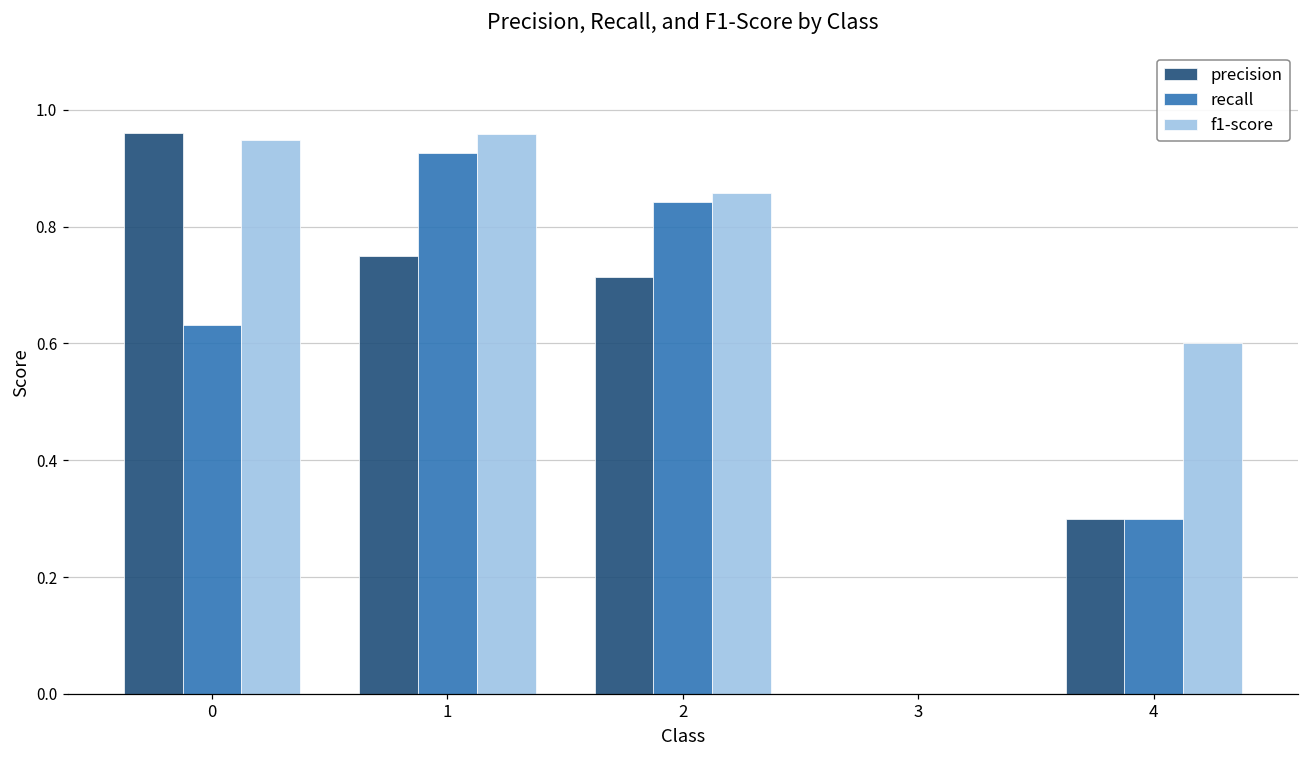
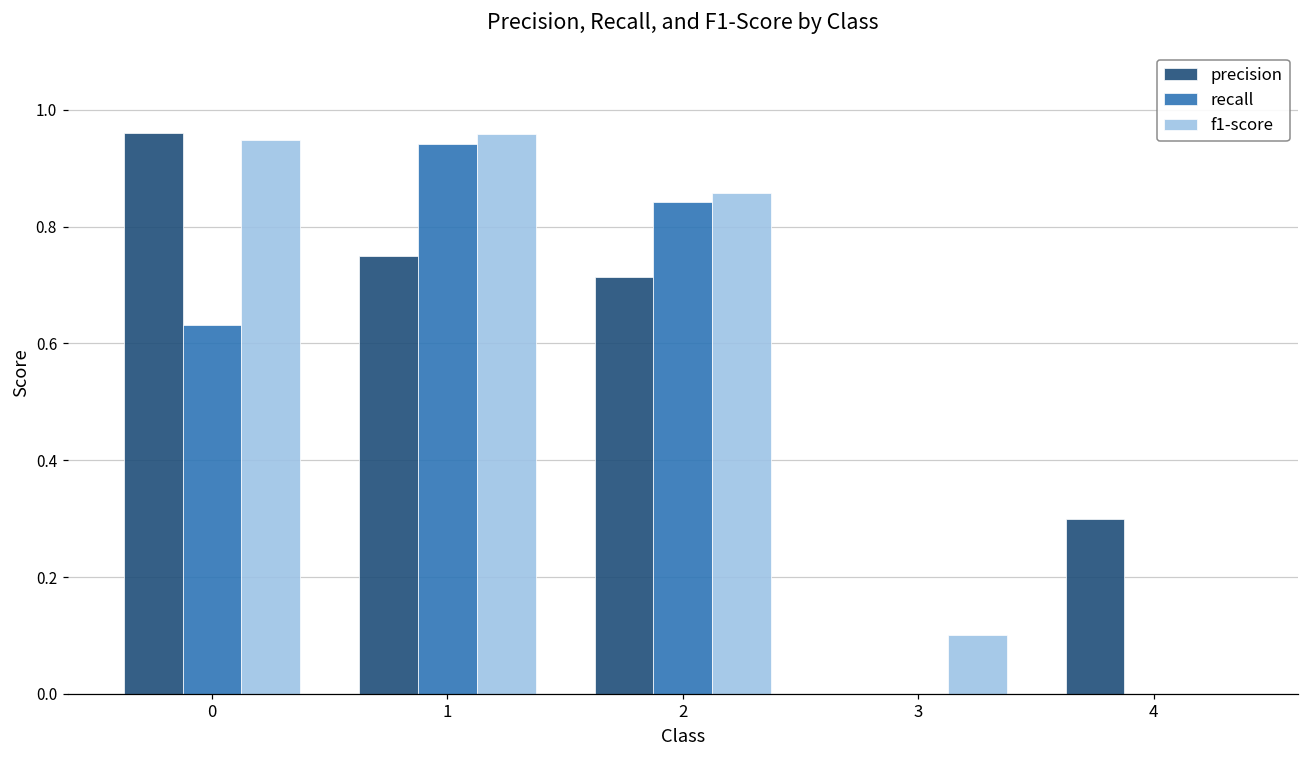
recall, 1: 0.93 -> 0.94
f1-score, 3: 0.0 -> 0.1
recall, 4: 0.3 -> 0.0
f1-score, 4: 0.6 -> 0.0
